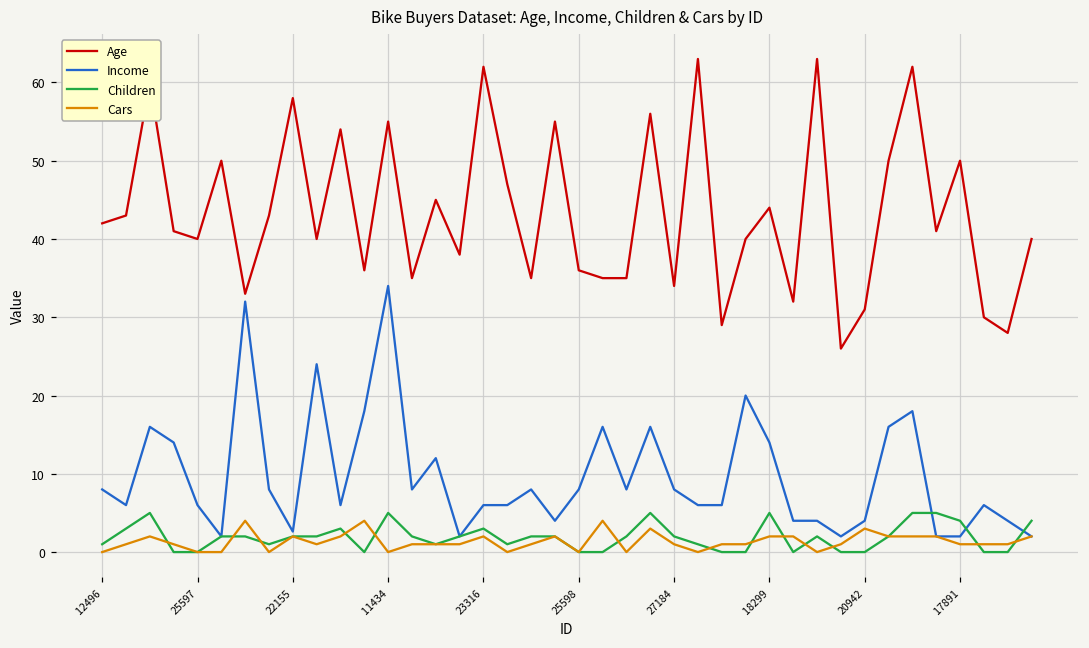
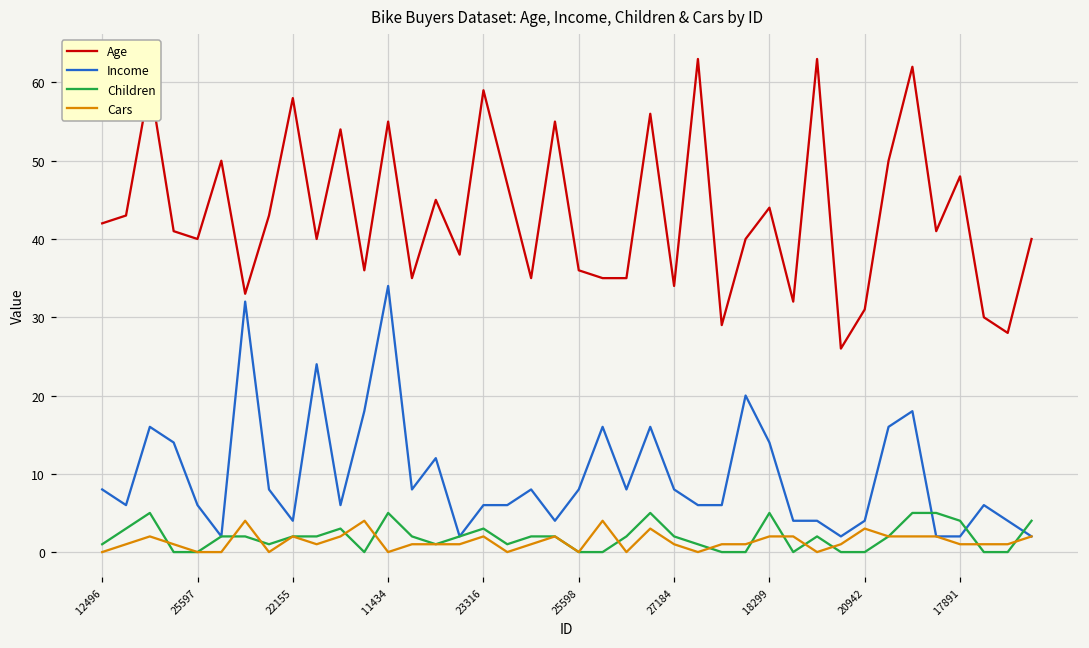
Income, 22155: 3 -> 4
Age, 23316: 62 -> 59
Age, 17891: 50 -> 48
